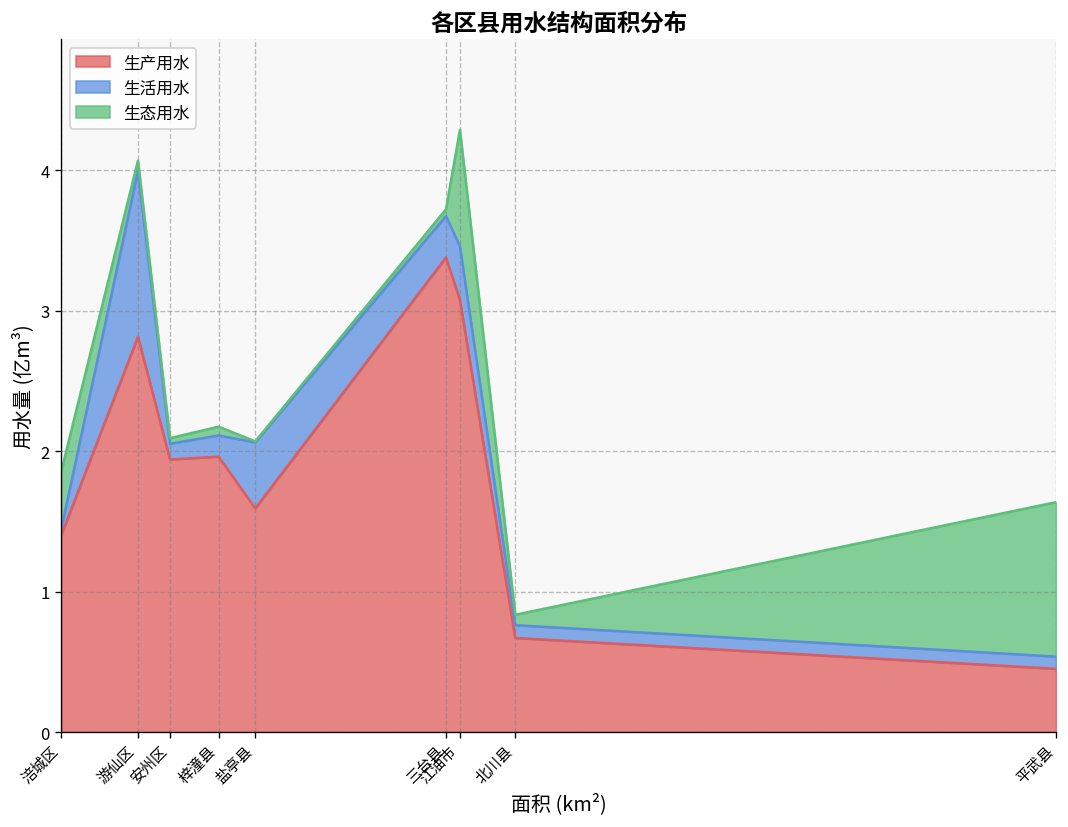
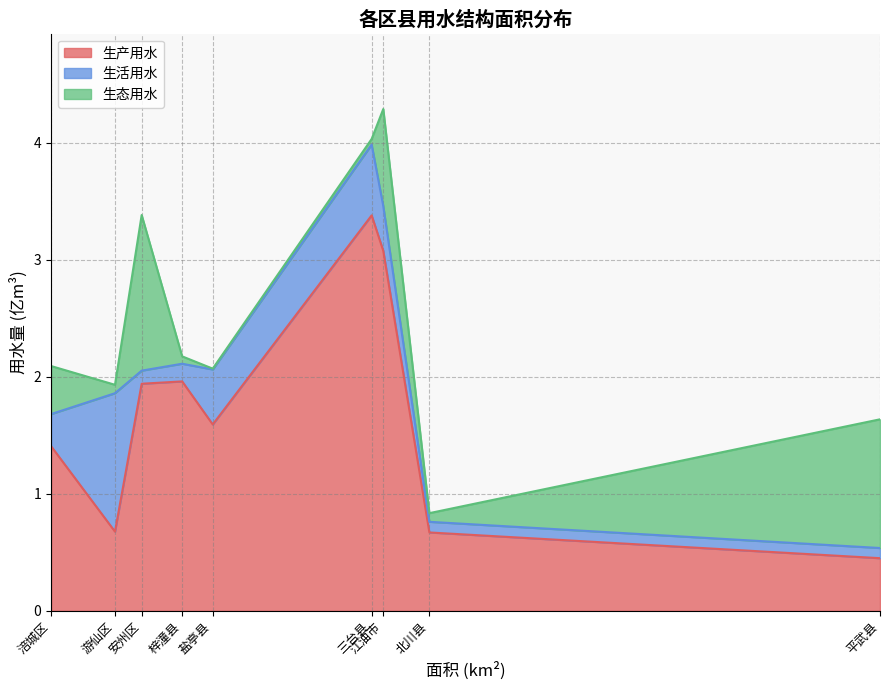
生活用水, 涪城区: 0.05 -> 0.28
生产用水, 游仙区: 2.82 -> 0.68
生态用水, 安州区: 0.04 -> 1.33
生活用水, 三台县: 0.29 -> 0.61
